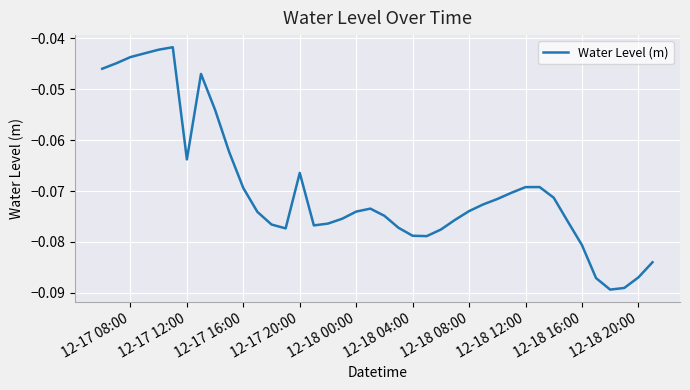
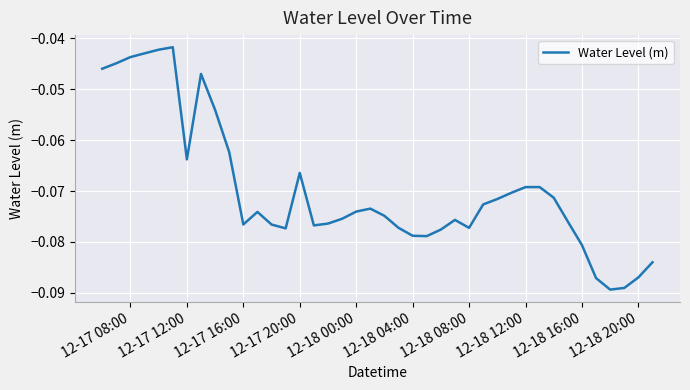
12-17 16:00: -0.069 -> -0.077
12-18 08:00: -0.074 -> -0.077
